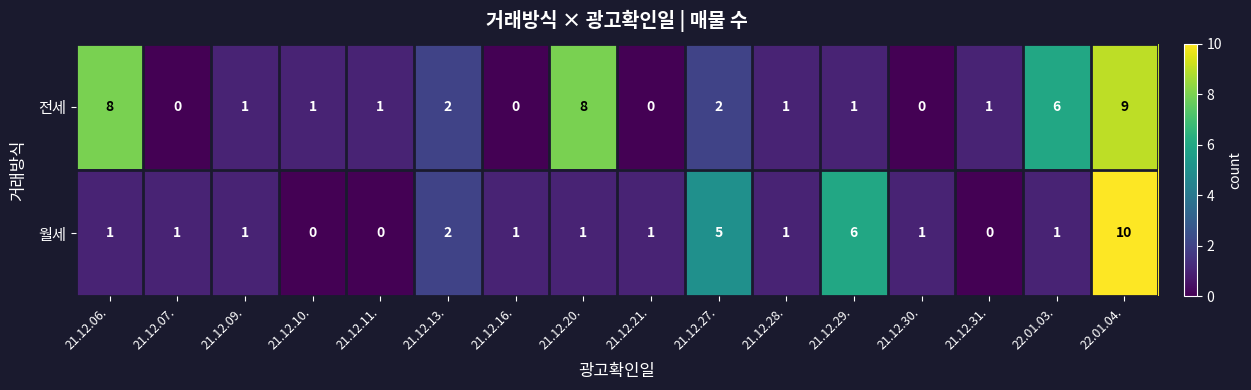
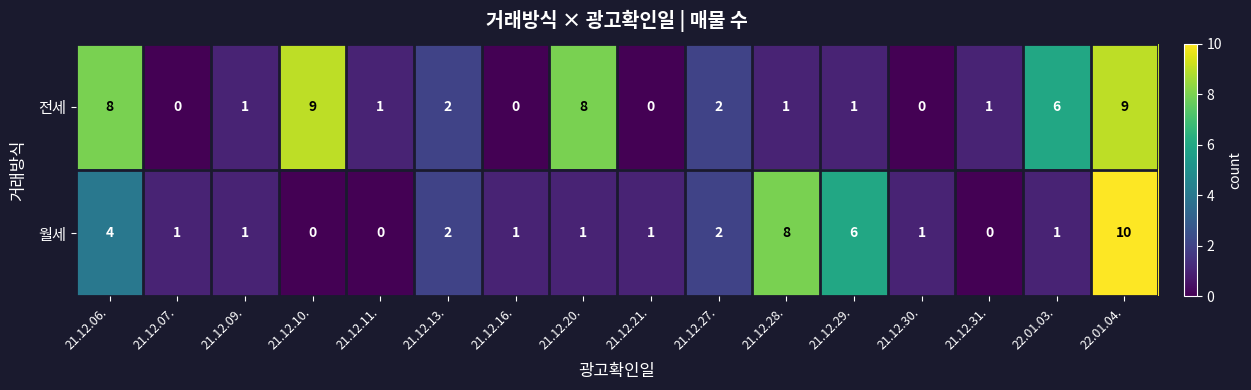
전세, 21.12.10.: 1 -> 9
월세, 21.12.06.: 1 -> 4
월세, 21.12.27.: 5 -> 2
월세, 21.12.28.: 1 -> 8
